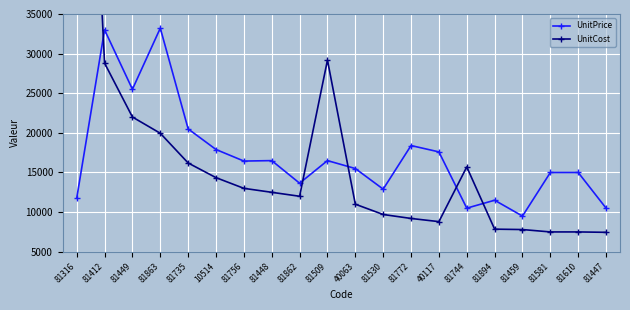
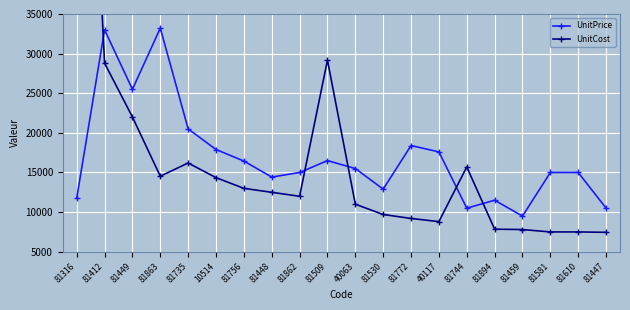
UnitCost, 81863: 20000 -> 15000
UnitPrice, 81448: 17000 -> 14000
UnitPrice, 81862: 14000 -> 15000
